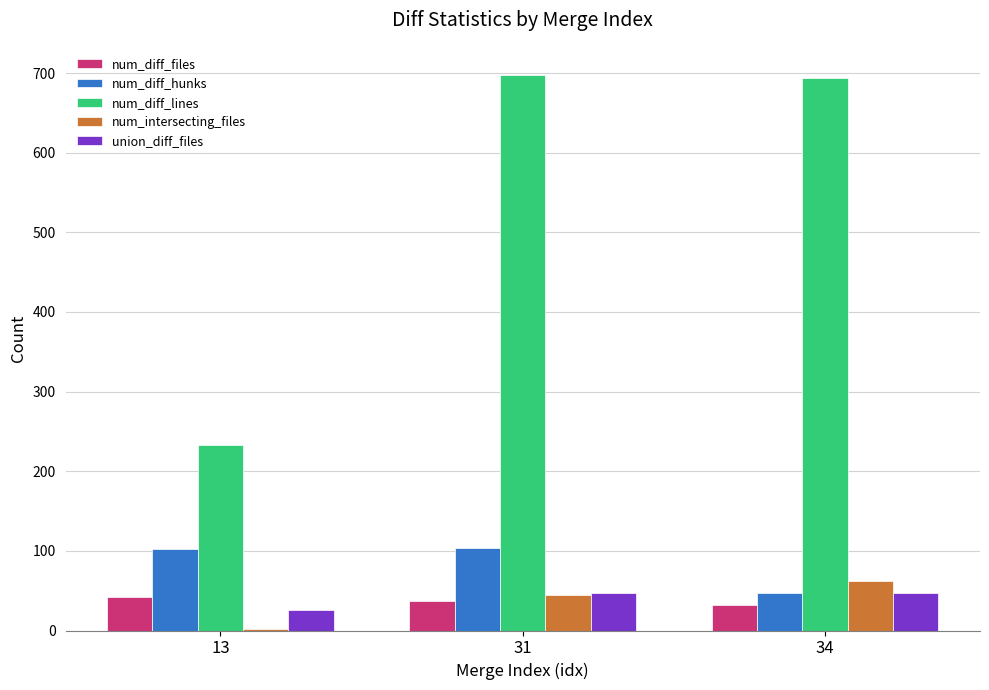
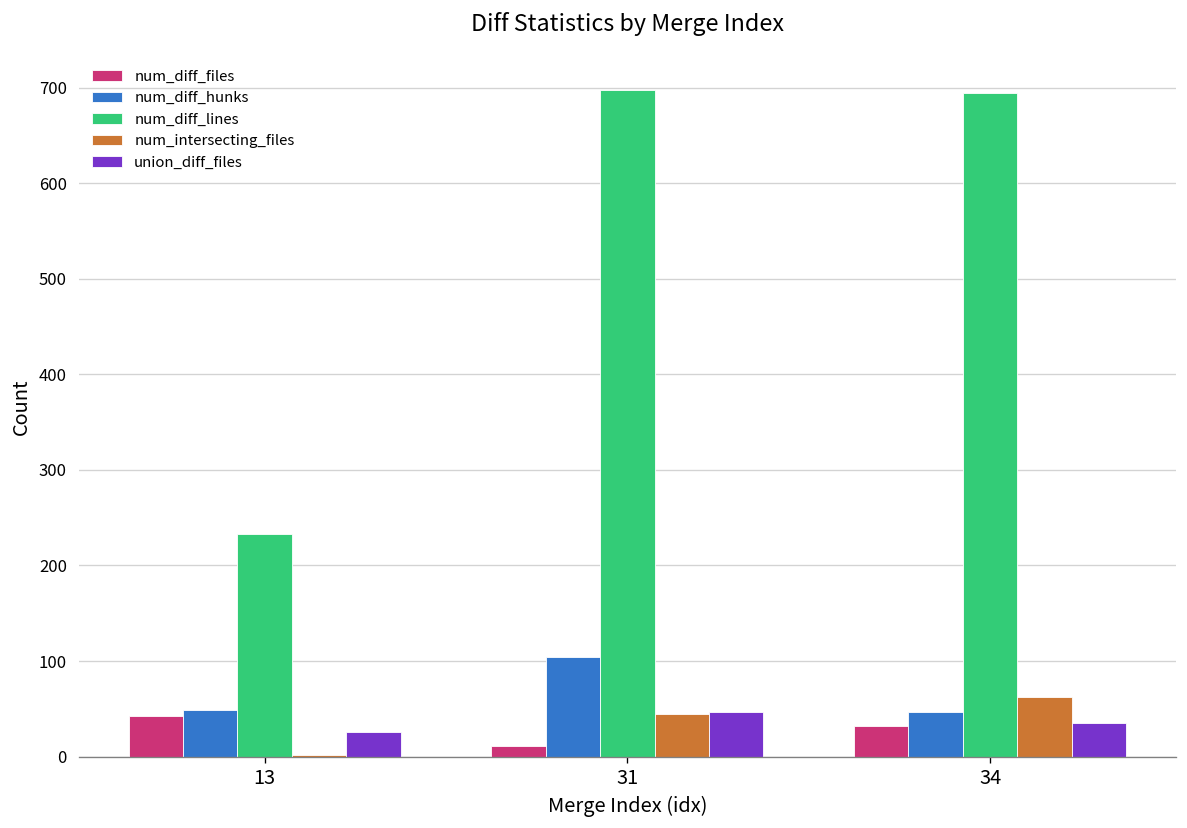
num_diff_hunks, 13: 100 -> 50
num_diff_files, 31: 40 -> 10
union_diff_files, 34: 50 -> 40
